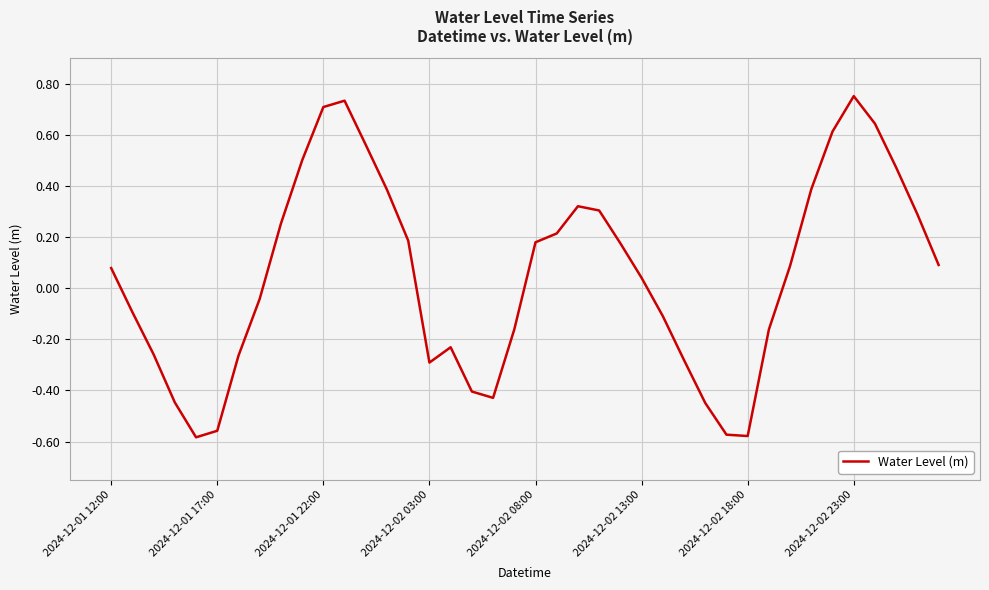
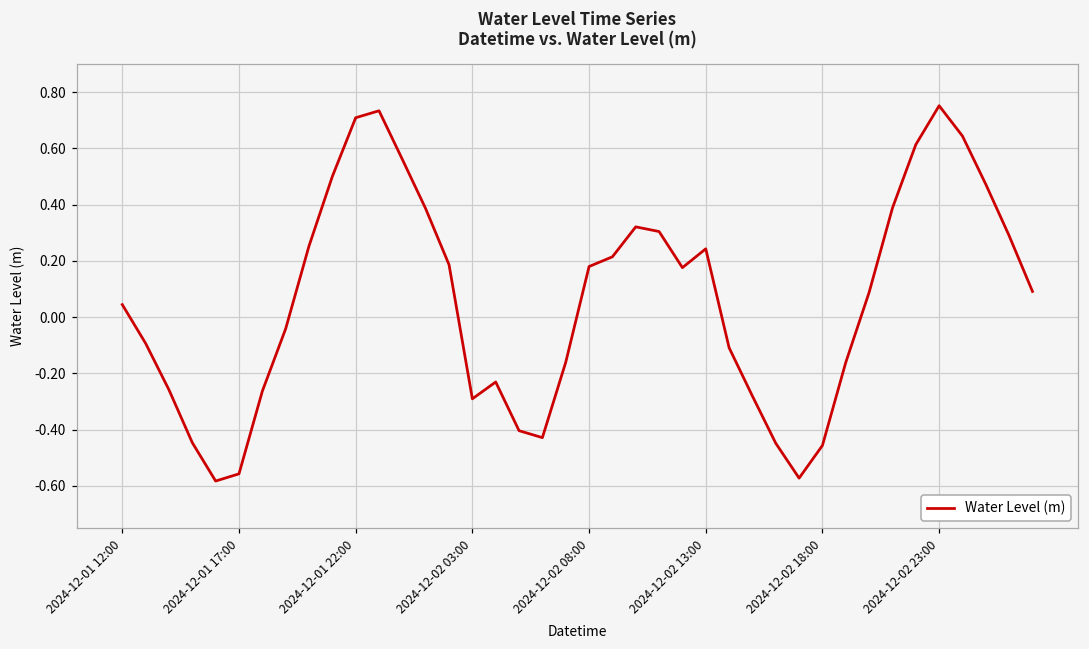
2024-12-01 12:00: 0.08 -> 0.04
2024-12-02 13:00: 0.04 -> 0.24
2024-12-02 18:00: -0.58 -> -0.46
